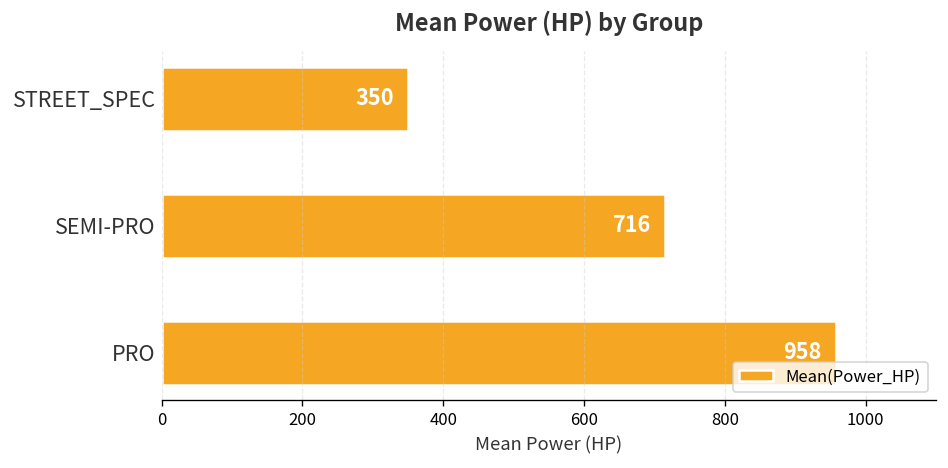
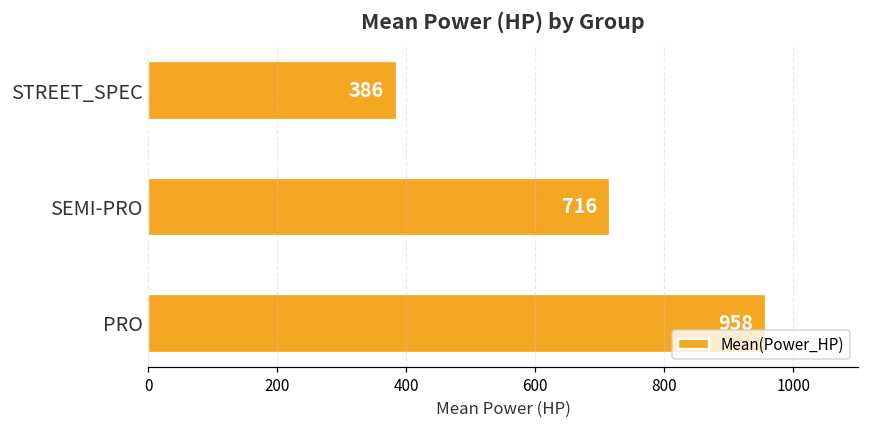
STREET_SPEC: 350 -> 386
